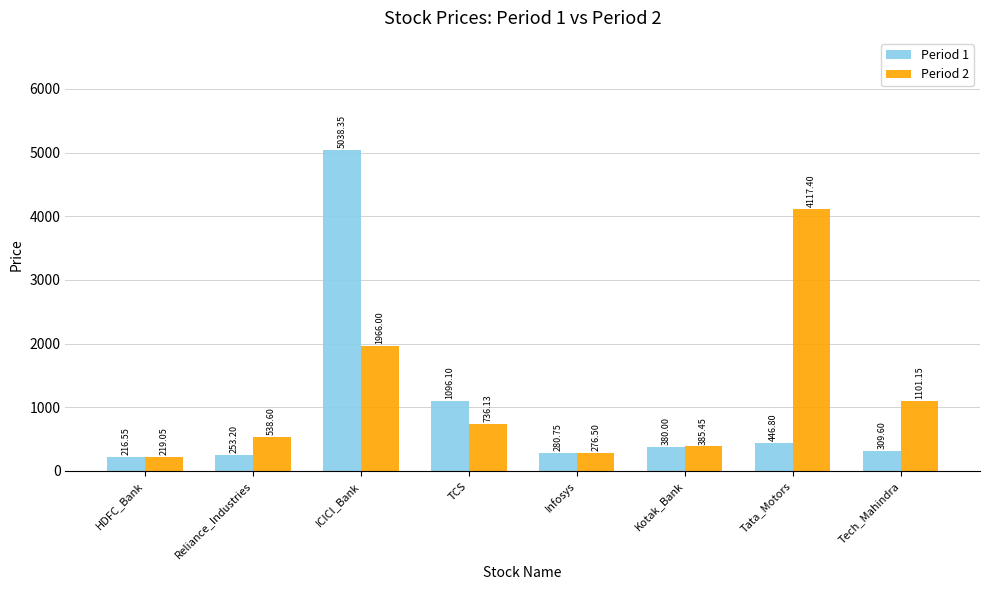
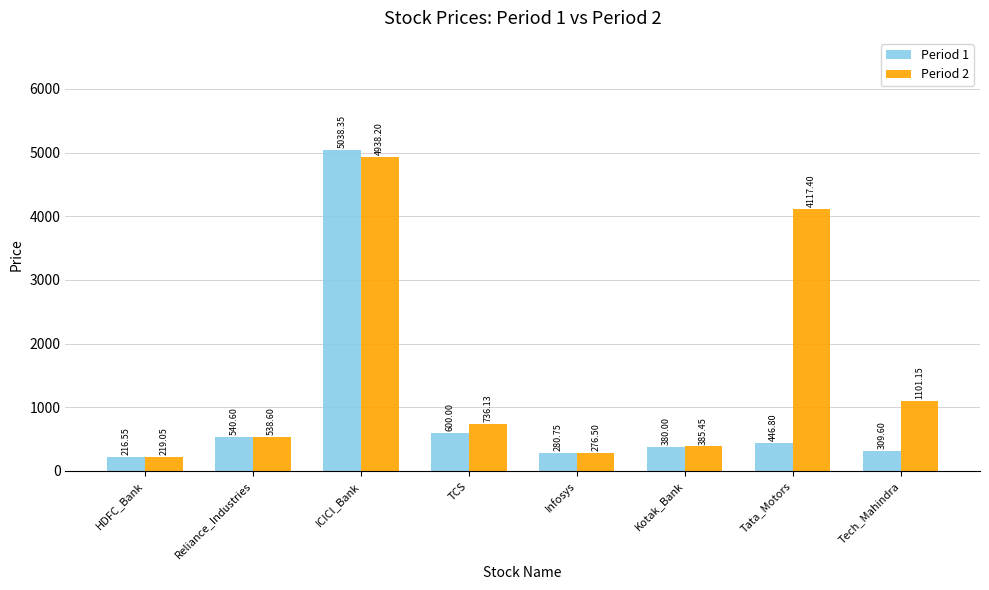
Period 1, Reliance_Industries: 253.20 -> 540.60
Period 2, ICICI_Bank: 1966.00 -> 4938.20
Period 1, TCS: 1096.10 -> 600.00
